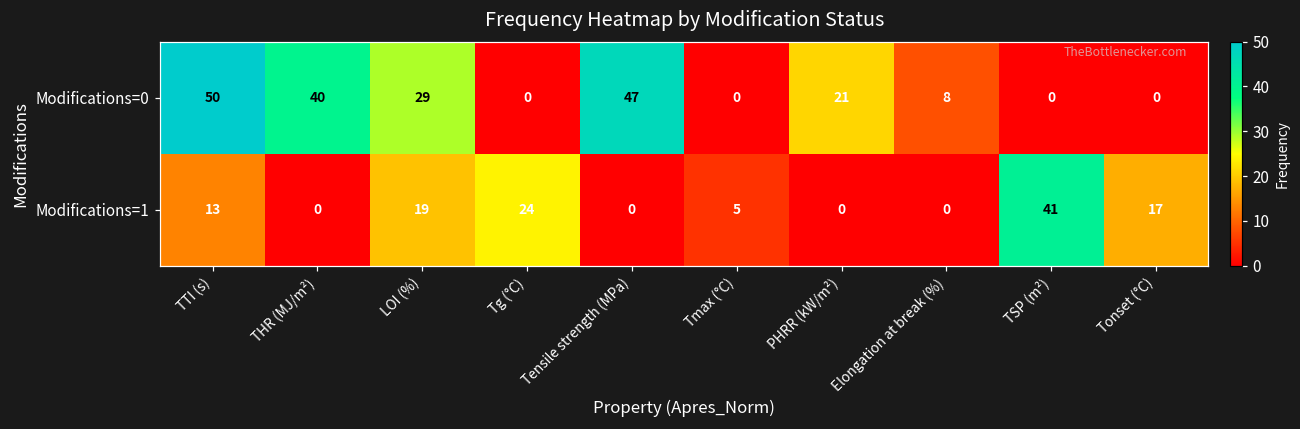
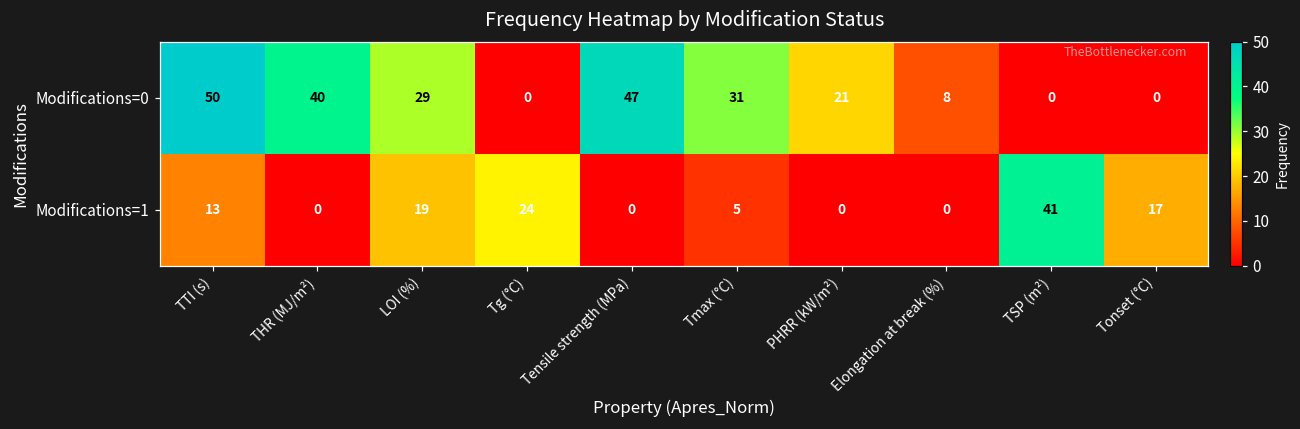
Modifications=0, Tmax (°C): 0 -> 31
